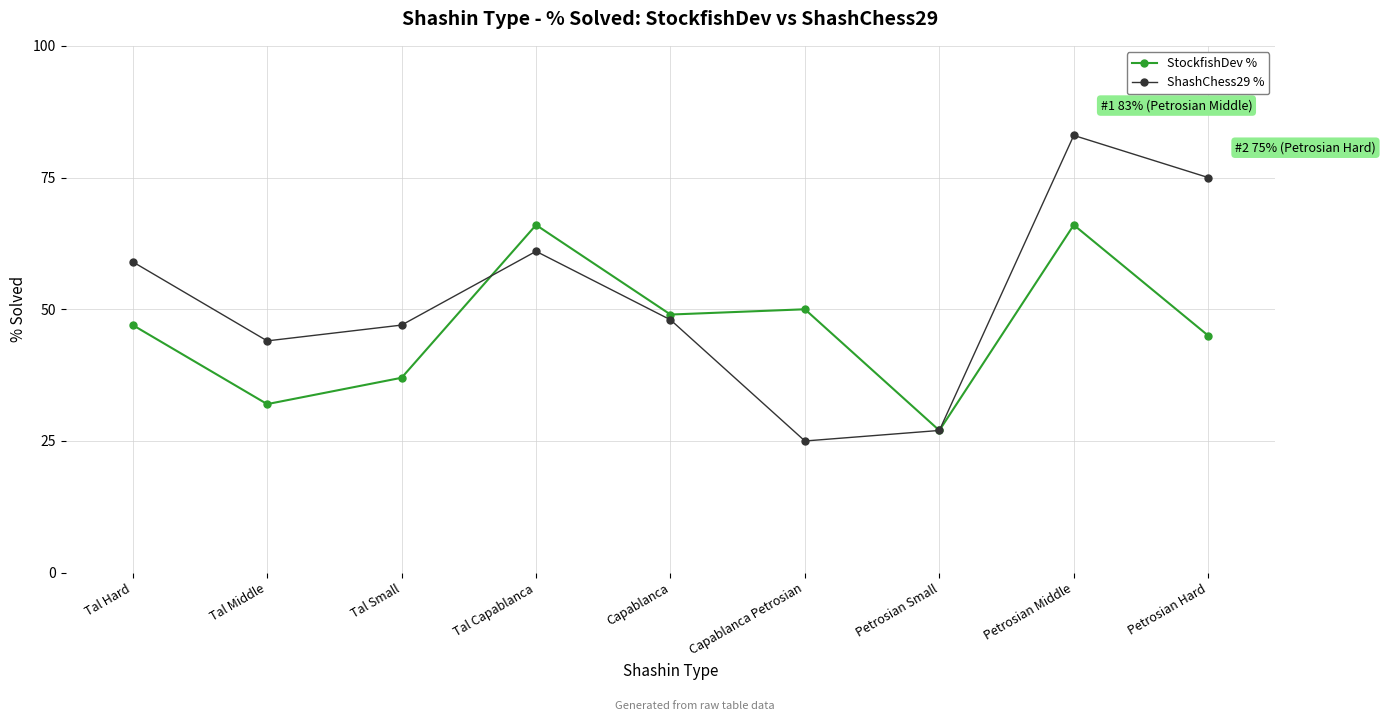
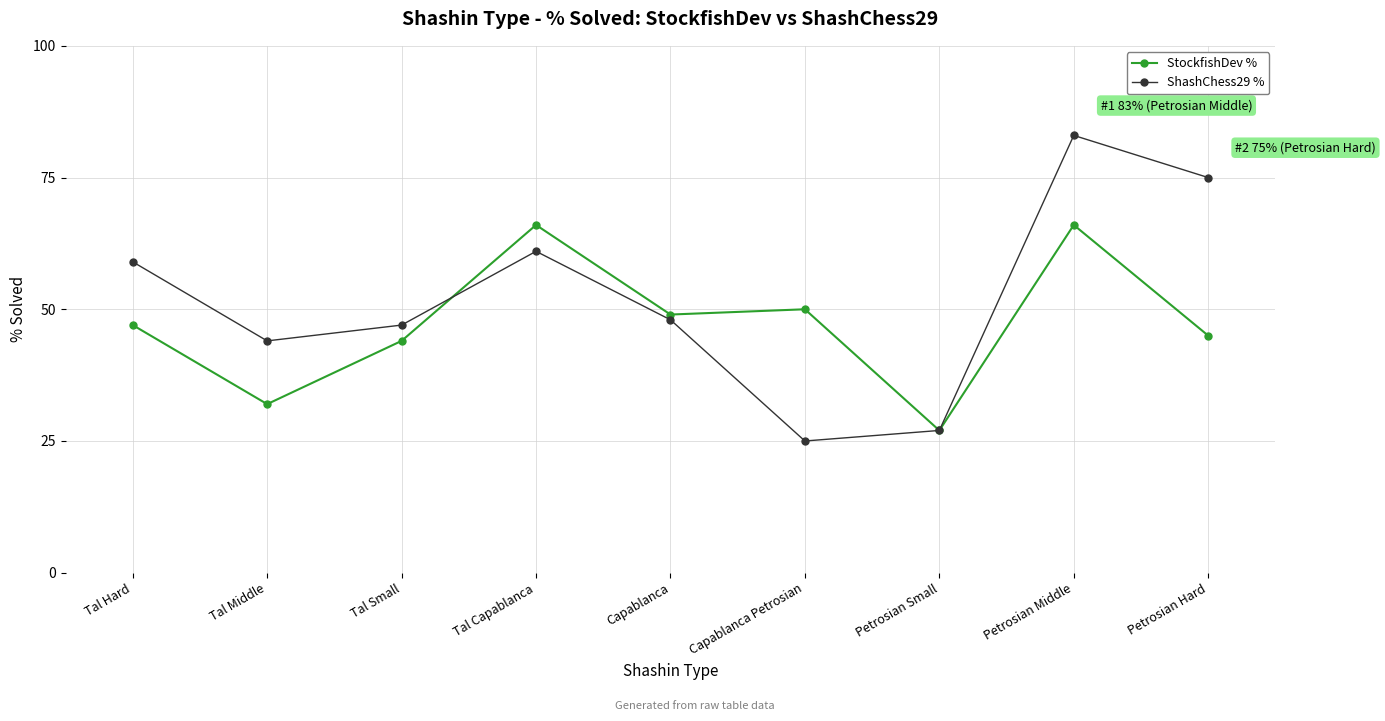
StockfishDev %, Tal Small: 37 -> 44
